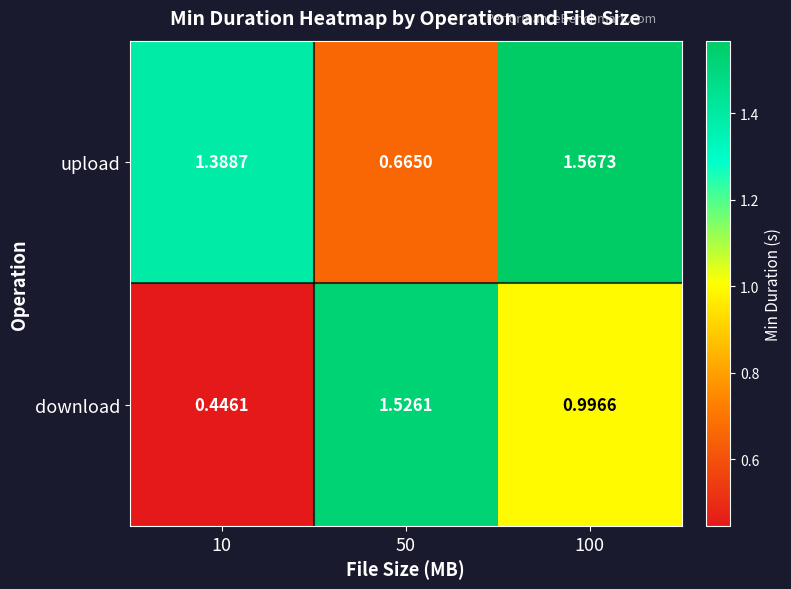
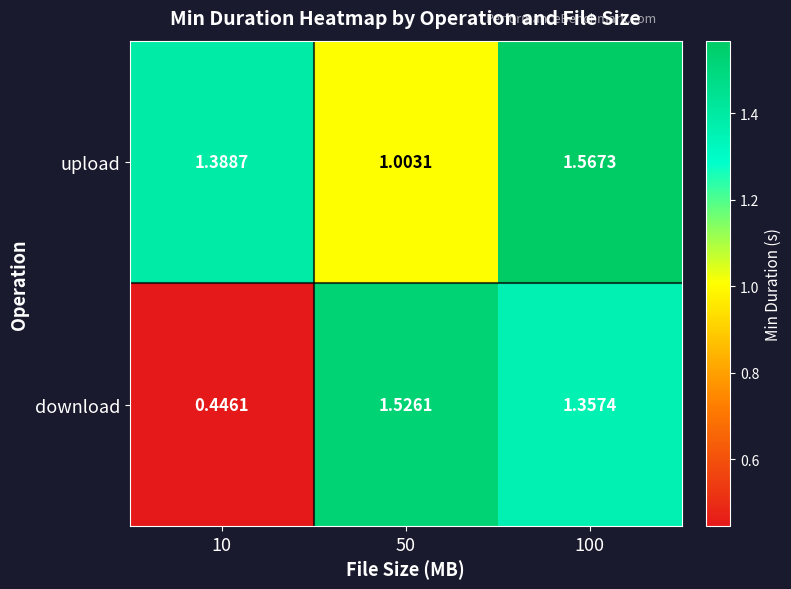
upload, 50: 0.6650 -> 1.0031
download, 100: 0.9966 -> 1.3574
